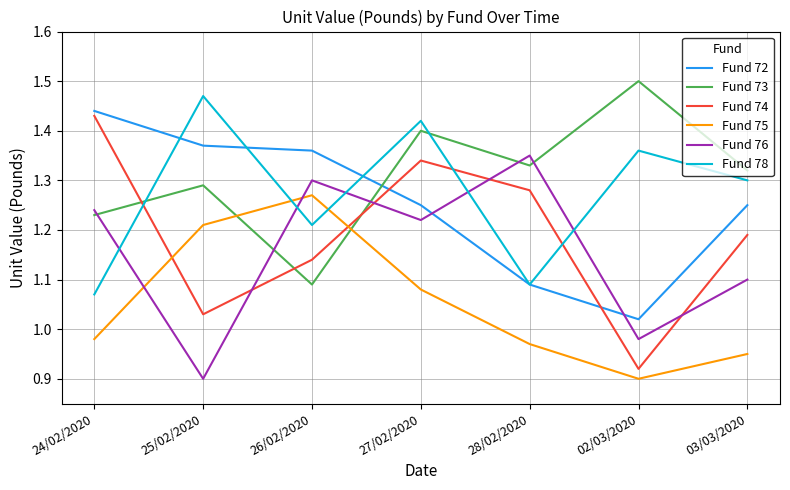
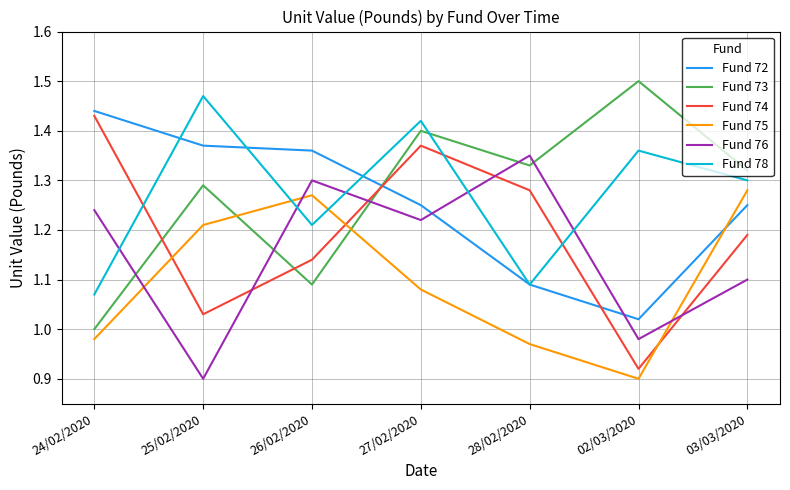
Fund 73, 24/02/2020: 1.23 -> 1.00
Fund 74, 27/02/2020: 1.34 -> 1.37
Fund 75, 03/03/2020: 0.95 -> 1.28
